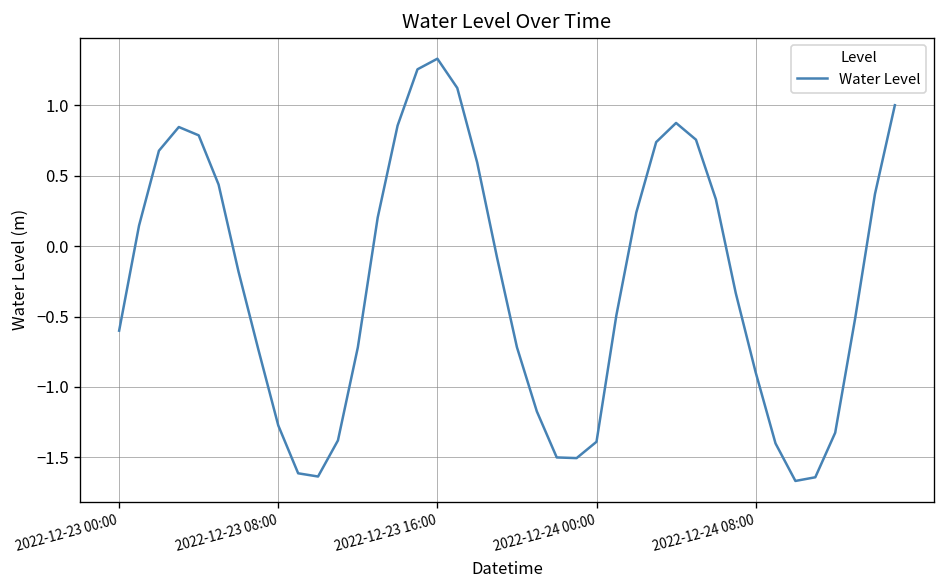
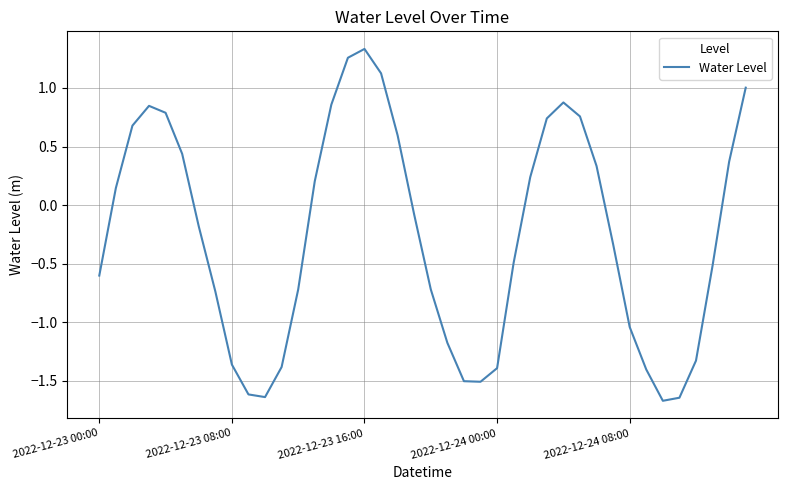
2022-12-23 08:00: -1.27 -> -1.36
2022-12-24 08:00: -0.90 -> -1.04
